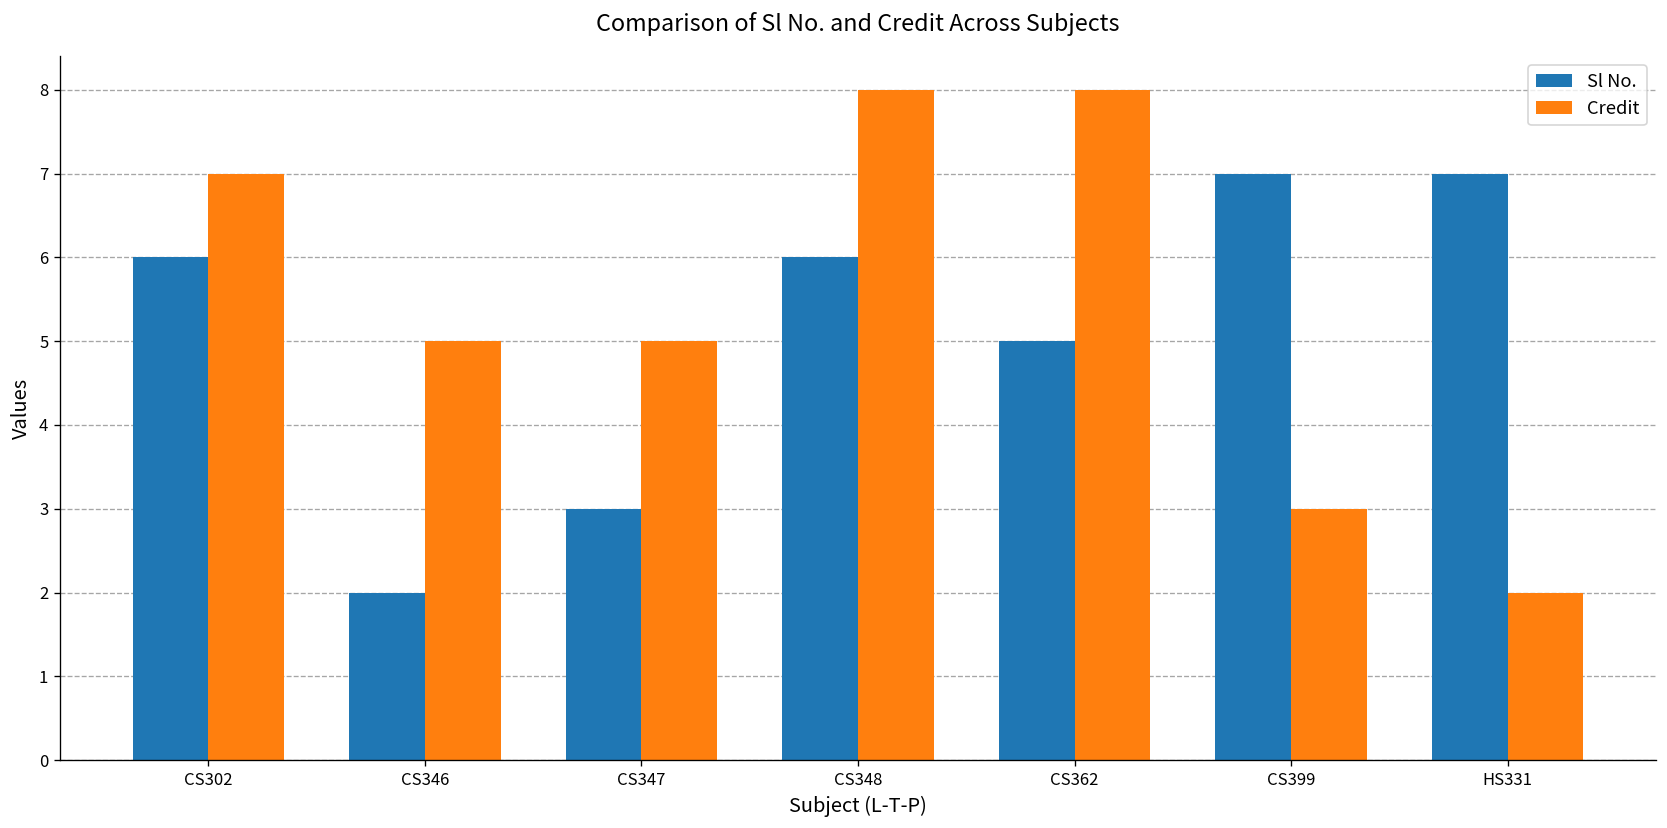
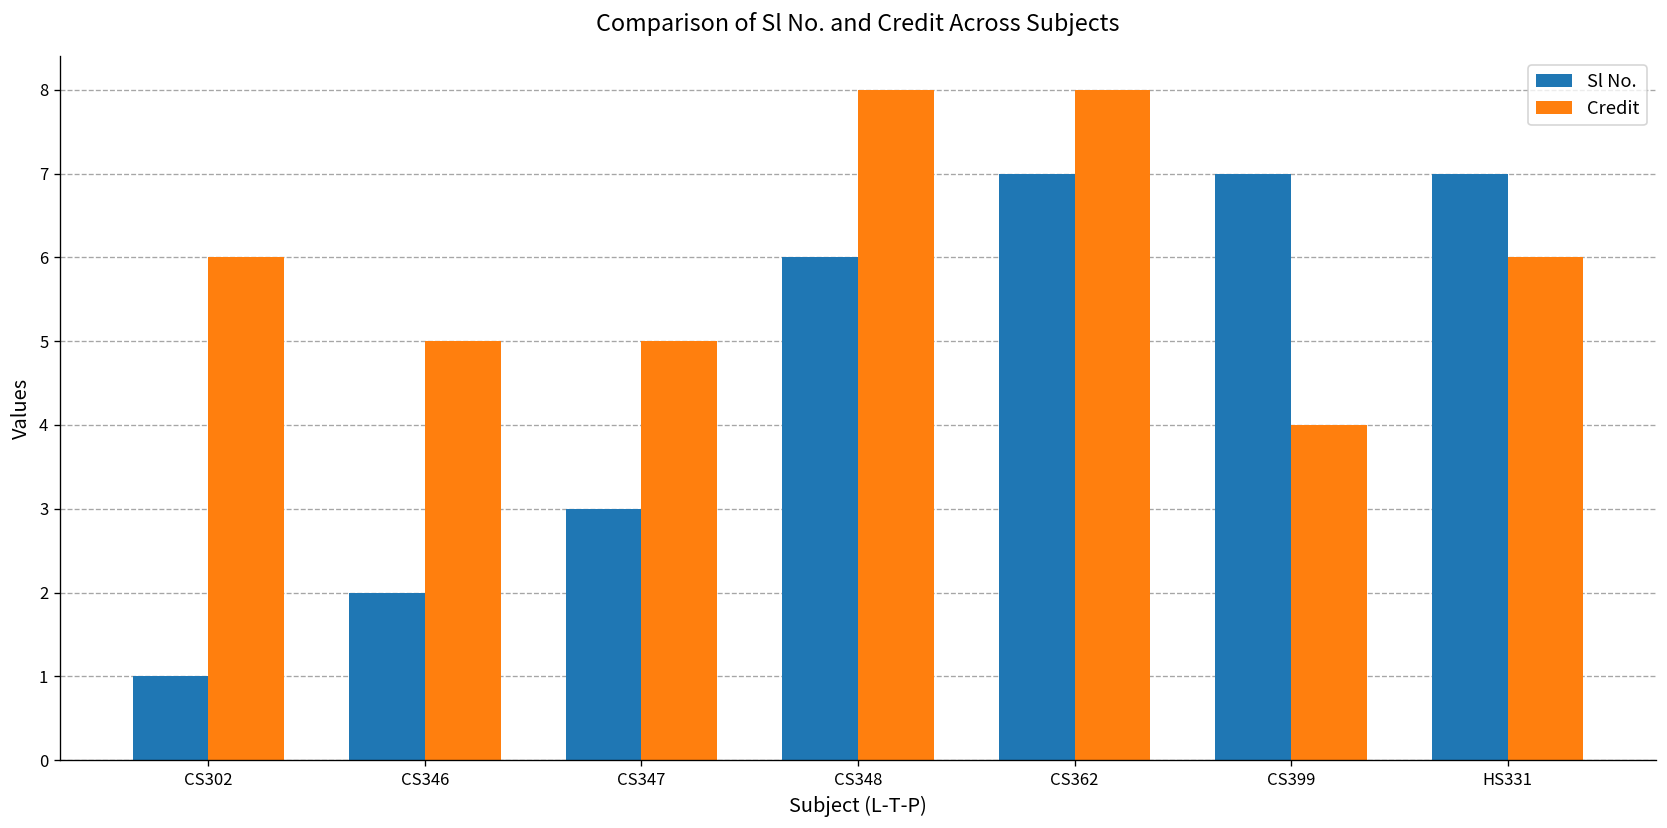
Sl No., CS302: 6 -> 1
Credit, CS302: 7 -> 6
Sl No., CS362: 5 -> 7
Credit, CS399: 3 -> 4
Credit, HS331: 2 -> 6
